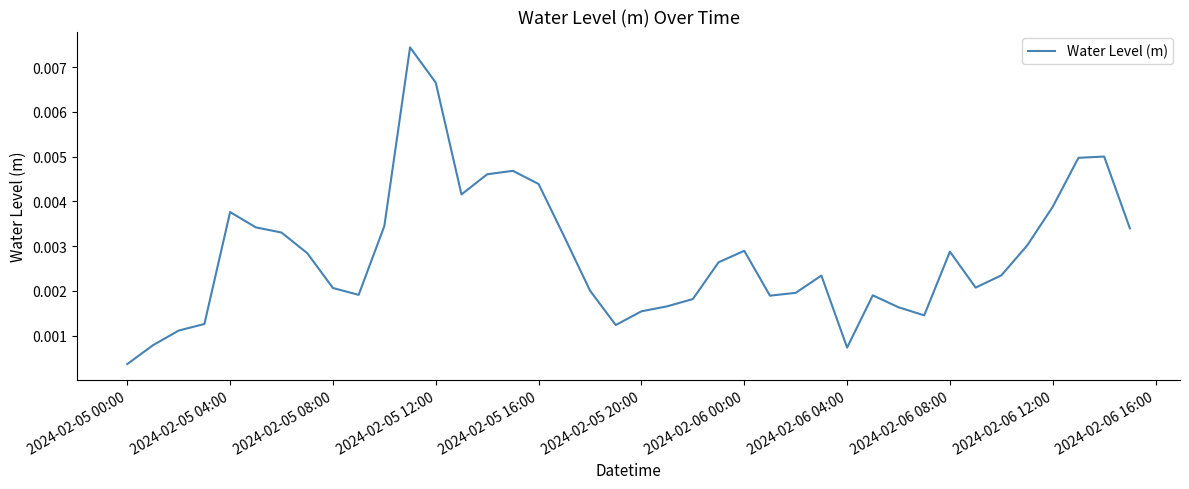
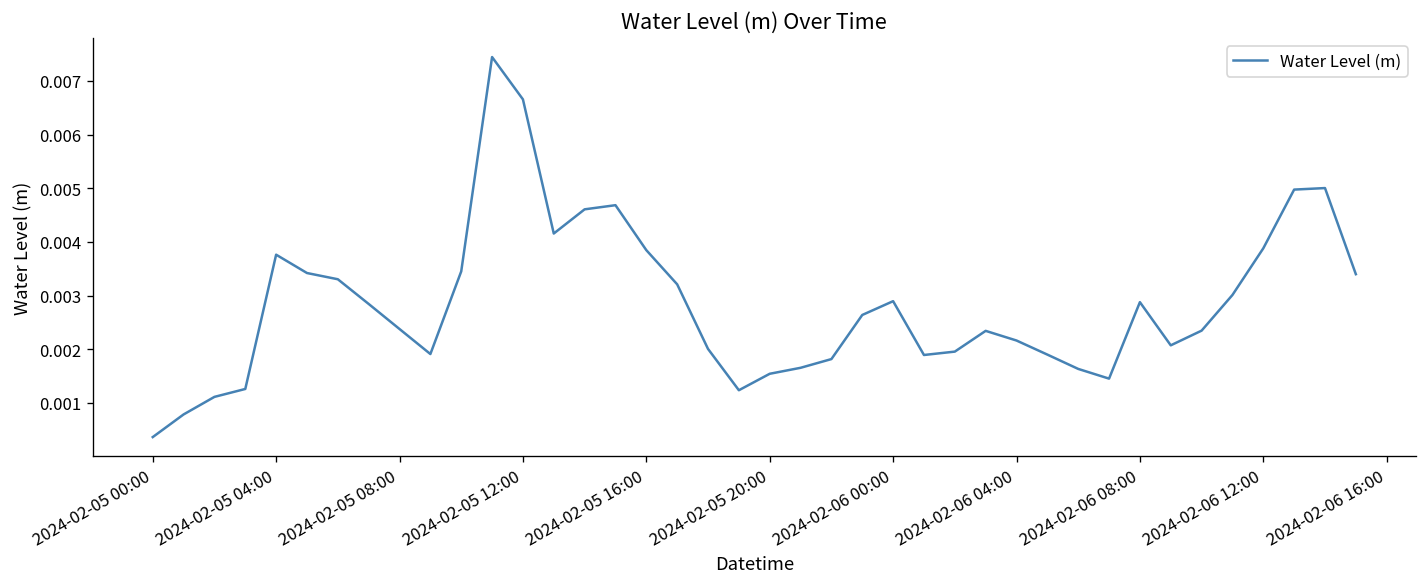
2024-02-05 08:00: 0.0021 -> 0.0024
2024-02-05 16:00: 0.0044 -> 0.0038
2024-02-06 04:00: 0.0007 -> 0.0022
